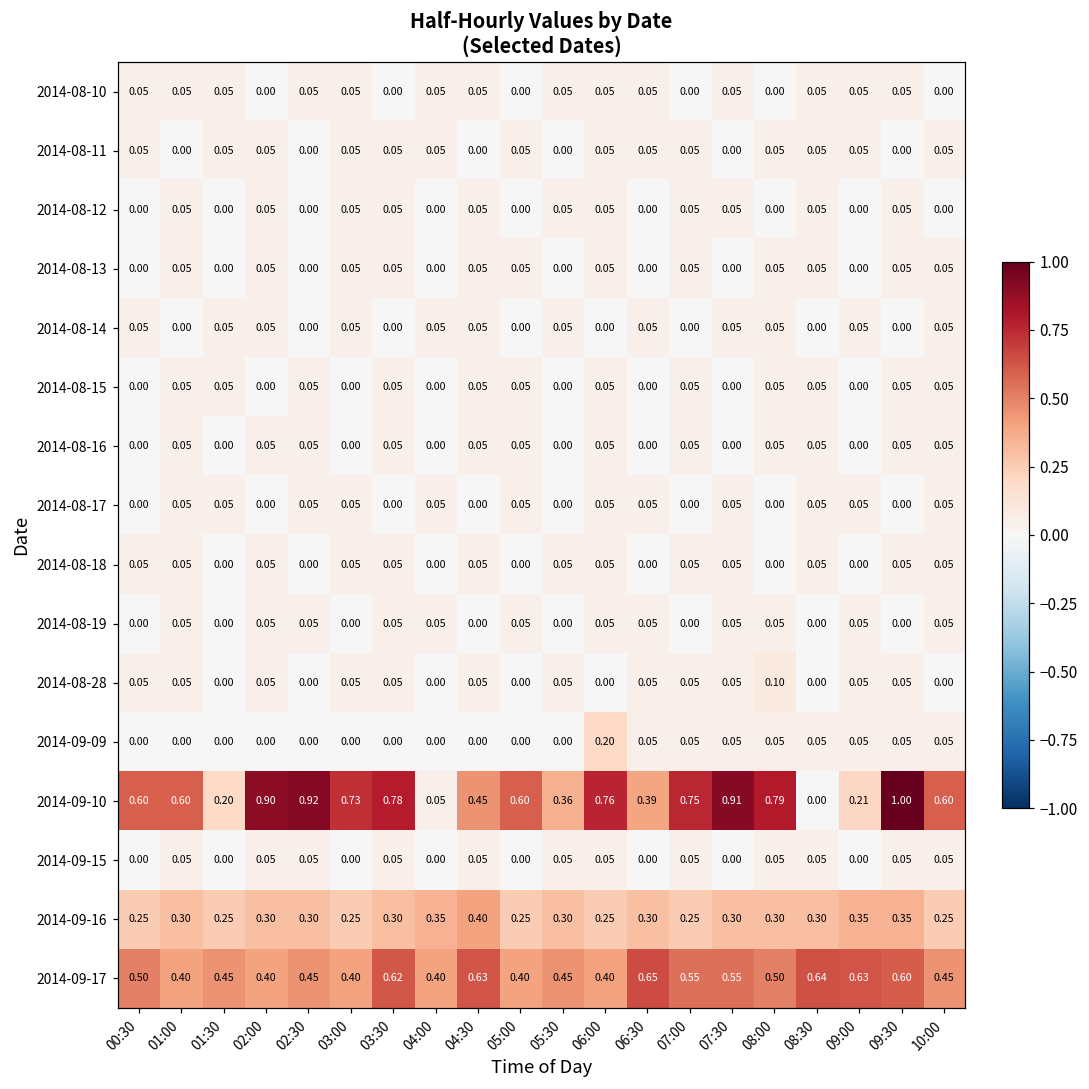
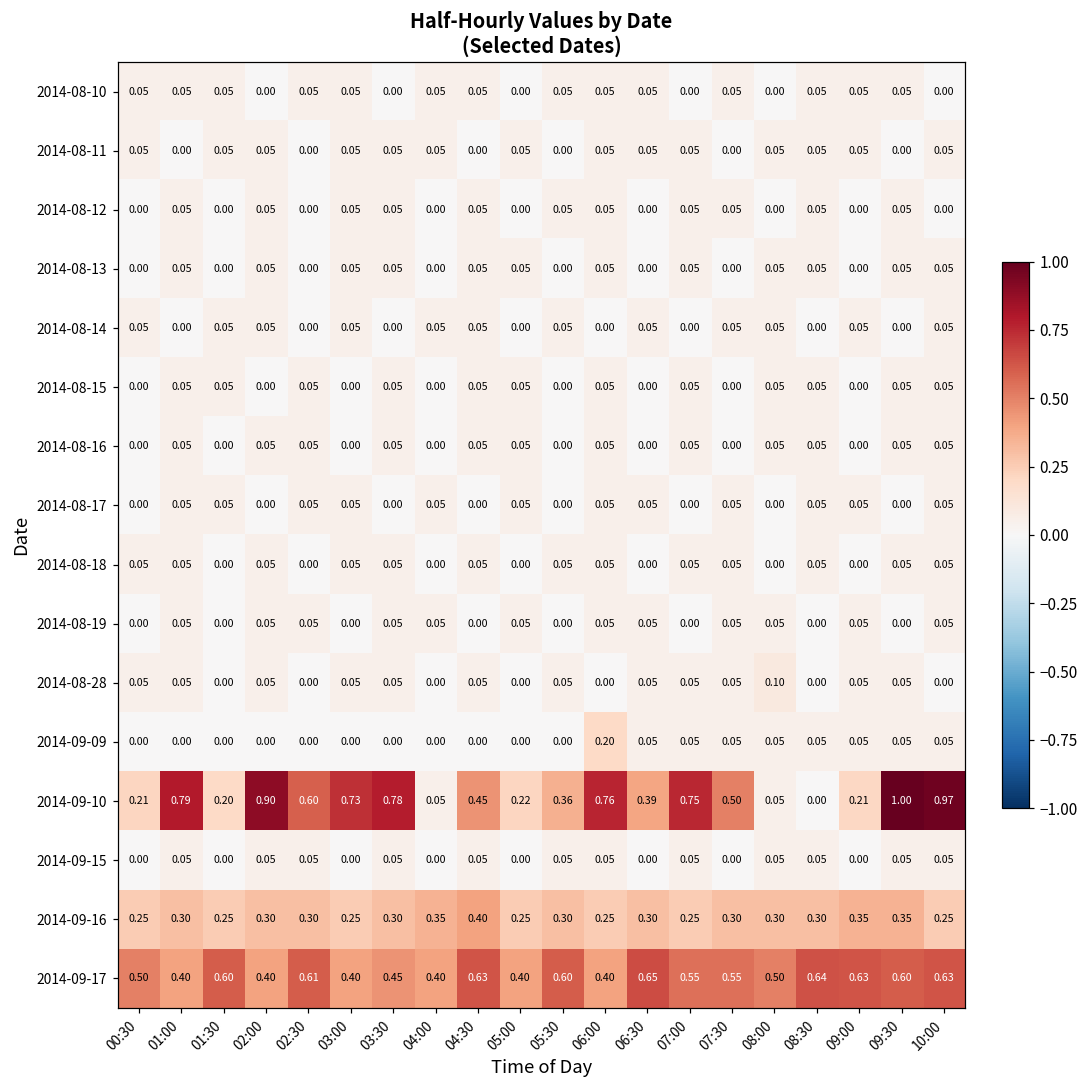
2014-09-10, 00:30: 0.60 -> 0.21
2014-09-10, 01:00: 0.60 -> 0.79
2014-09-10, 02:30: 0.92 -> 0.60
2014-09-10, 05:00: 0.60 -> 0.22
2014-09-10, 07:30: 0.91 -> 0.50
2014-09-10, 08:00: 0.79 -> 0.05
2014-09-10, 10:00: 0.60 -> 0.97
2014-09-17, 01:30: 0.45 -> 0.60
2014-09-17, 02:30: 0.45 -> 0.61
2014-09-17, 03:30: 0.62 -> 0.45
2014-09-17, 05:30: 0.45 -> 0.60
2014-09-17, 10:00: 0.45 -> 0.63
